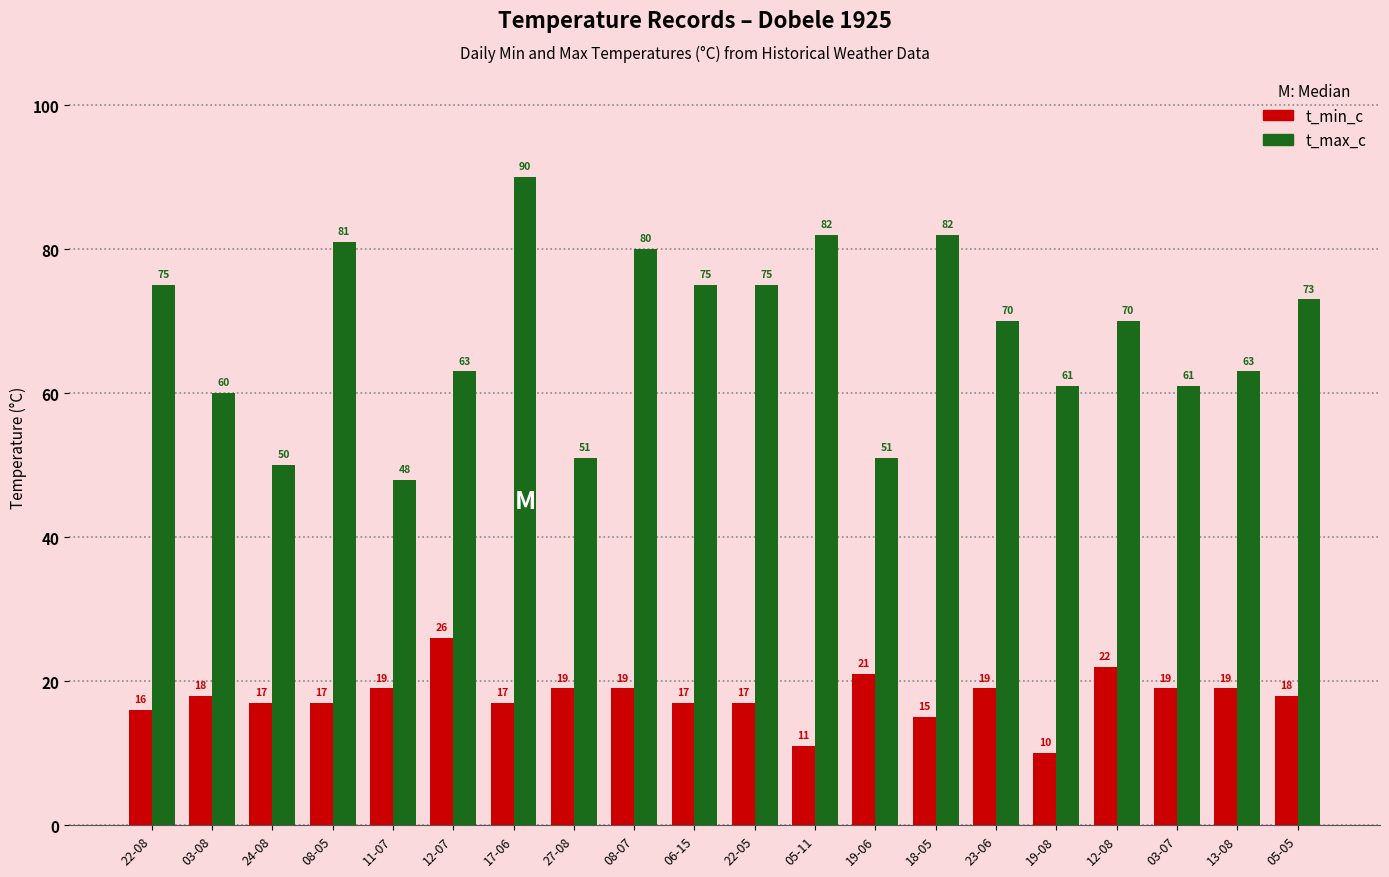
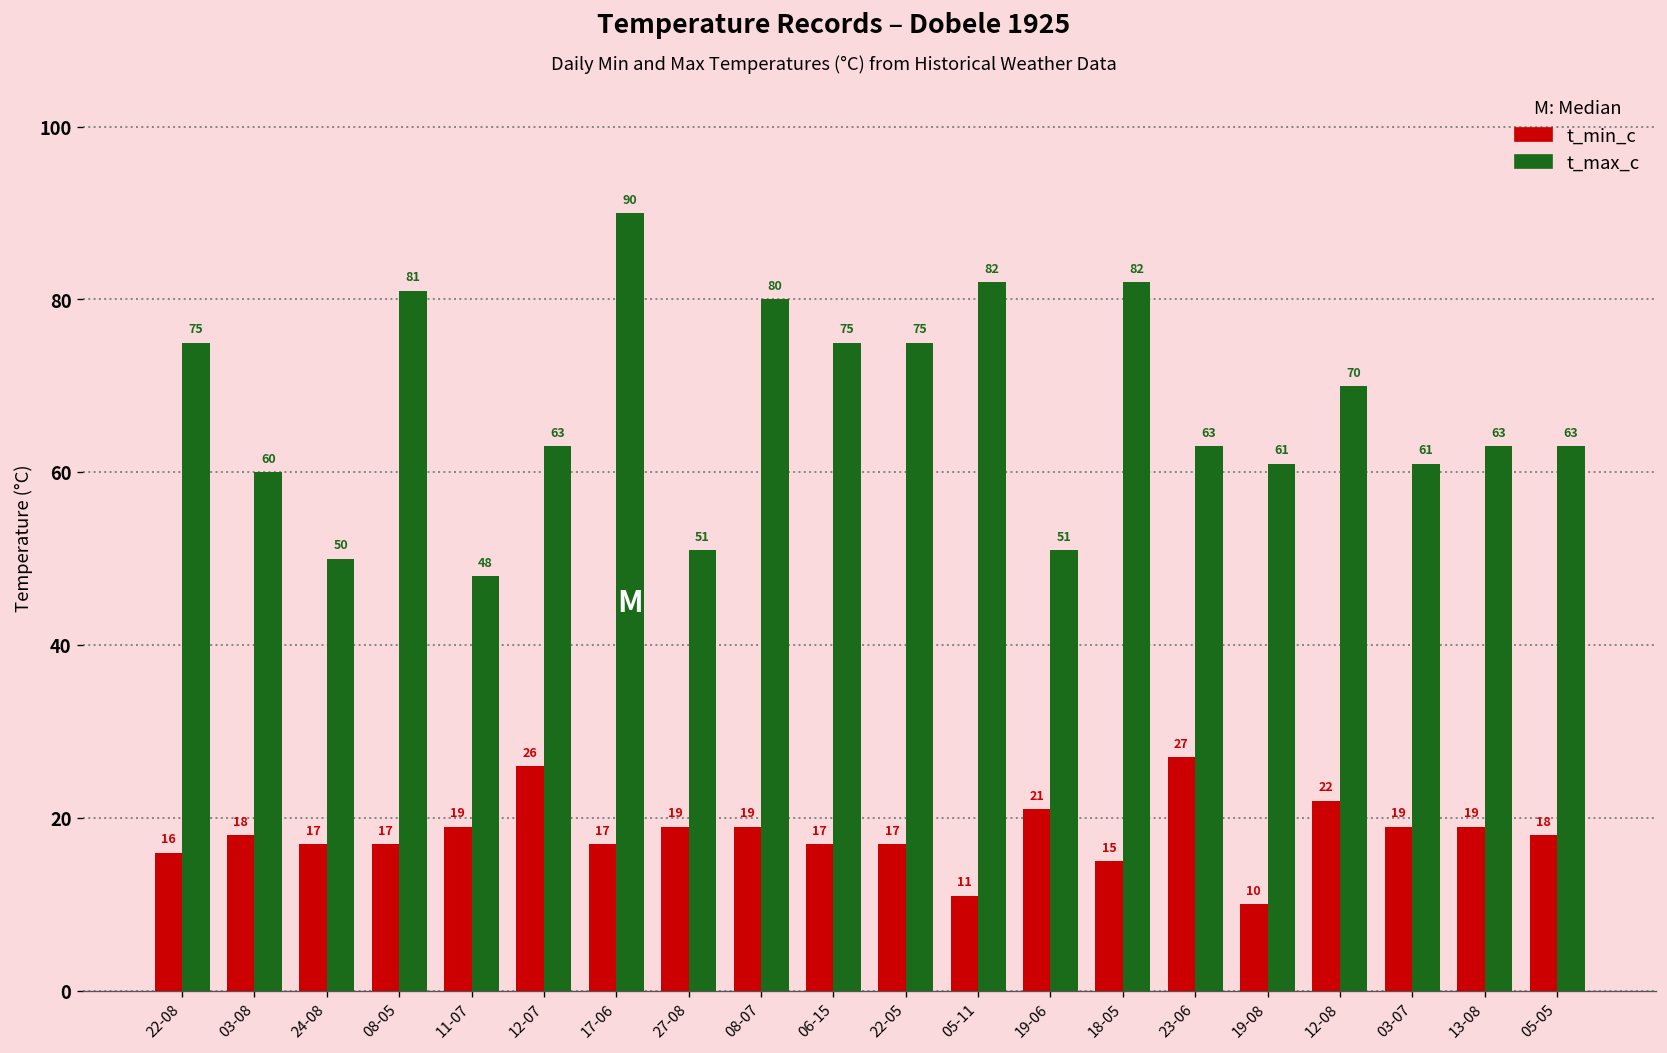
t_min_c, 23-06: 19 -> 27
t_max_c, 23-06: 70 -> 63
t_max_c, 05-05: 73 -> 63
